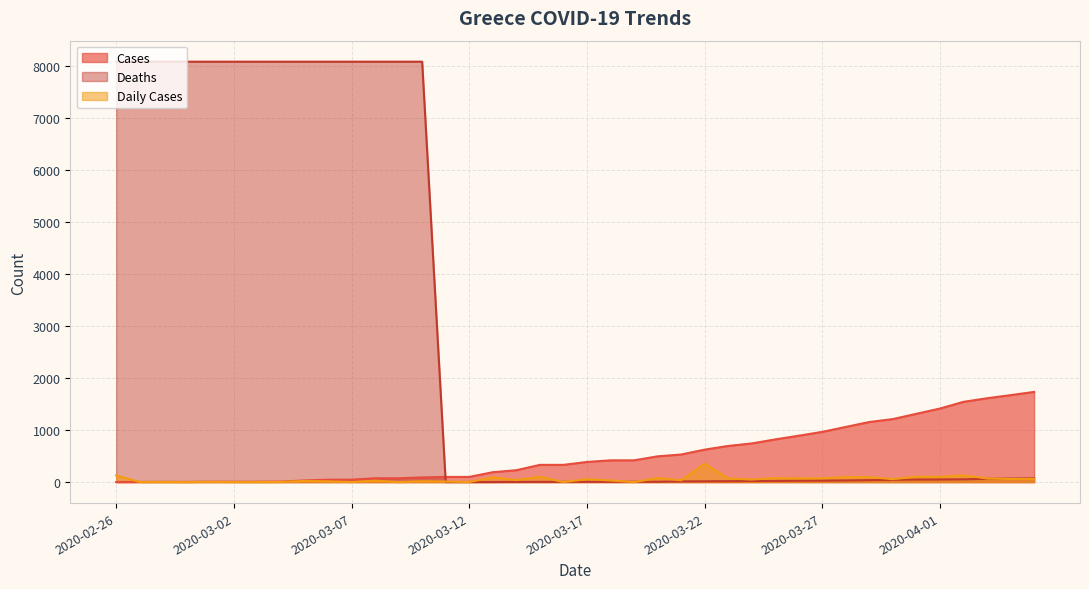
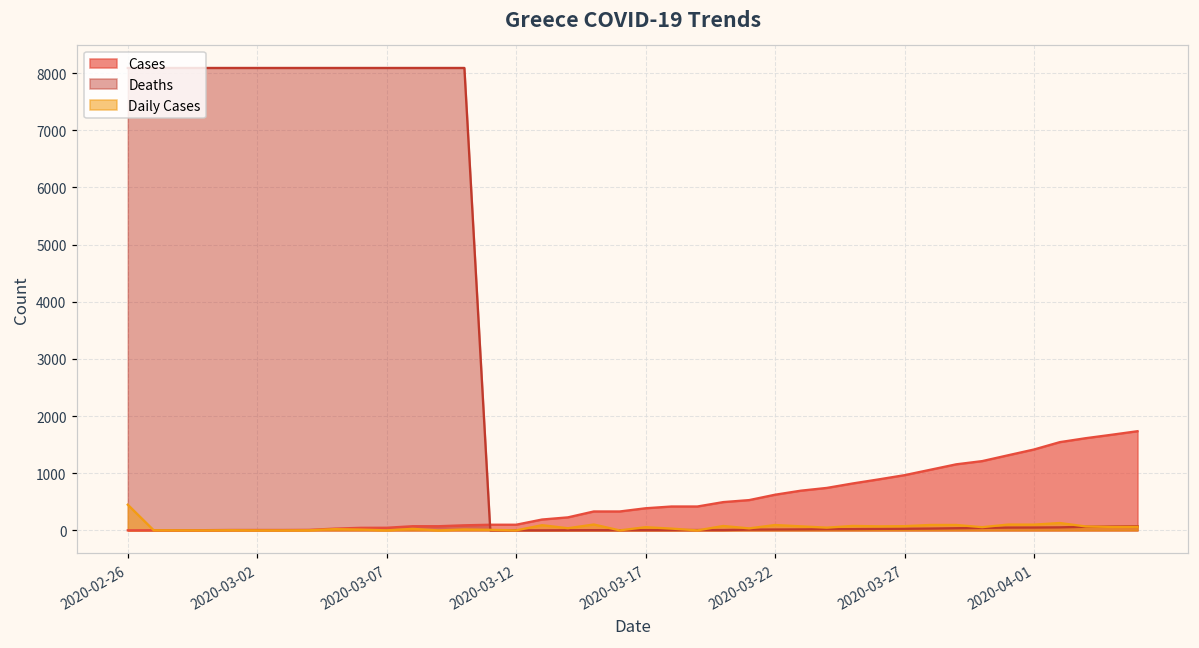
Daily Cases, 2020-02-26: 100 -> 400
Daily Cases, 2020-03-22: 400 -> 100
